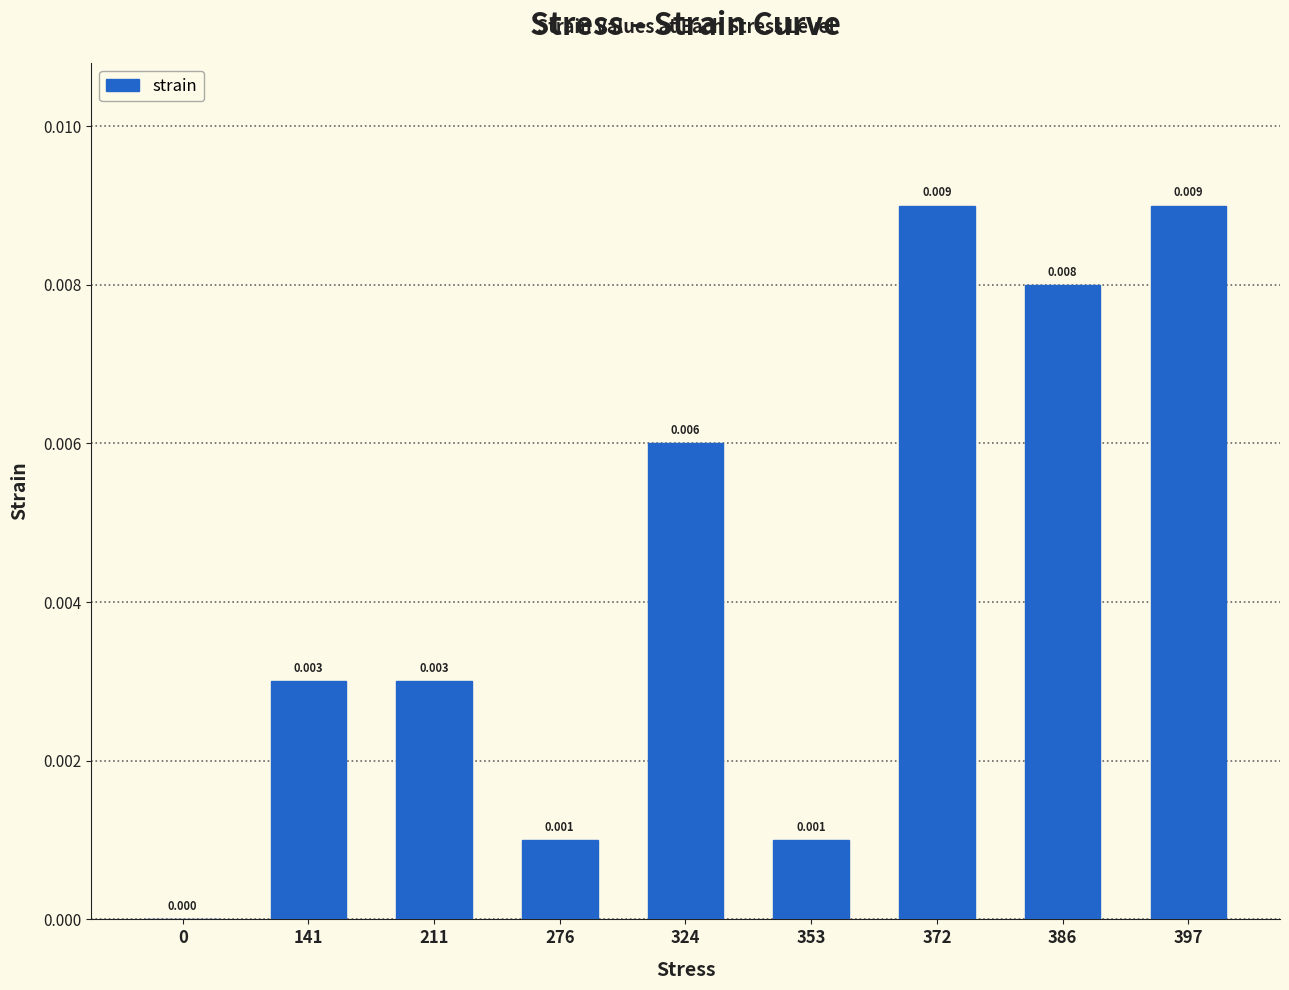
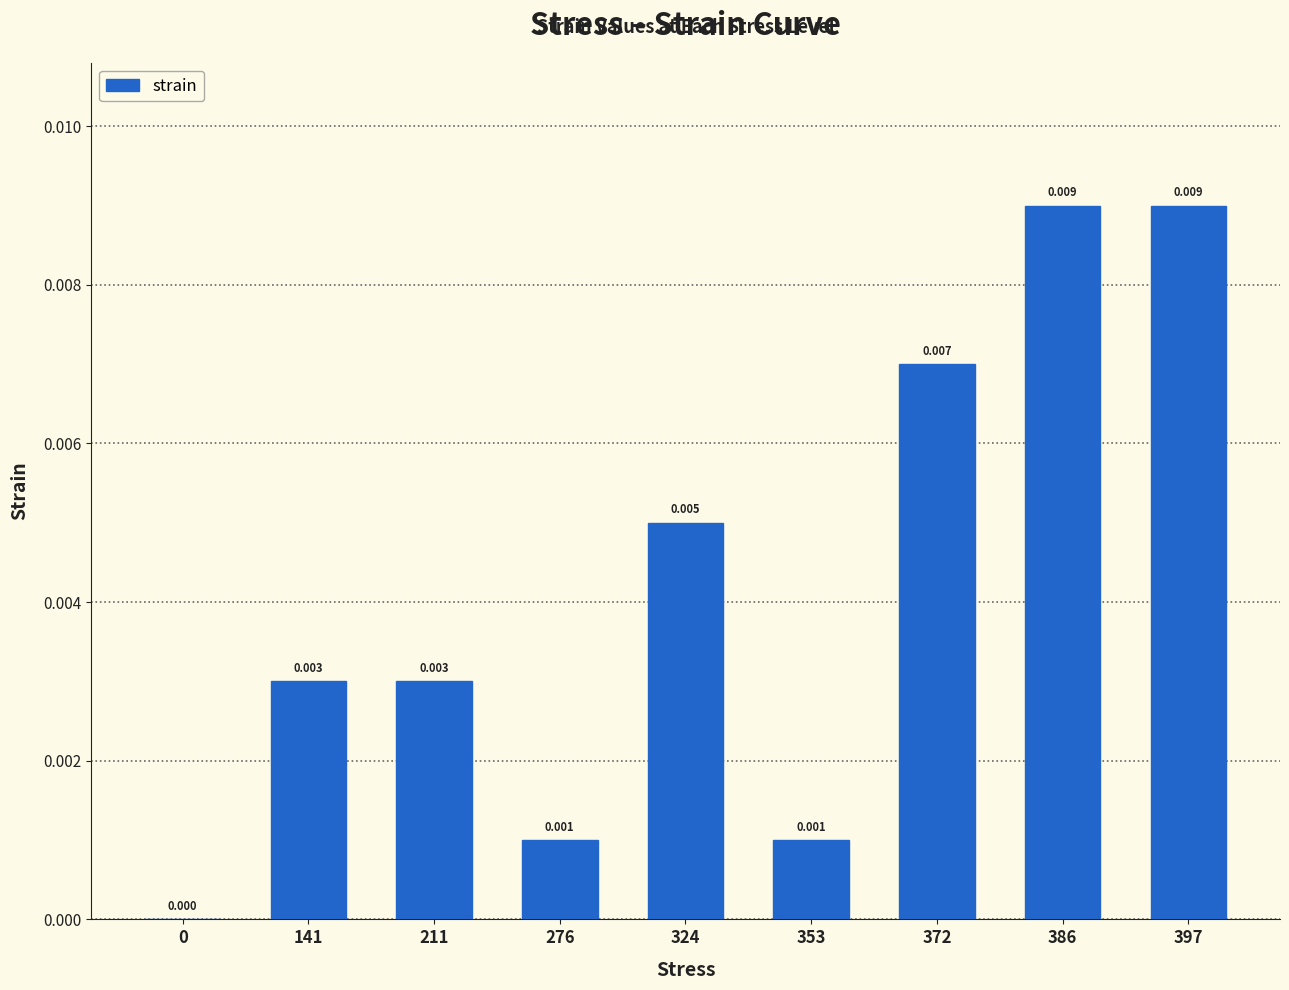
324: 0.006 -> 0.005
372: 0.009 -> 0.007
386: 0.008 -> 0.009
